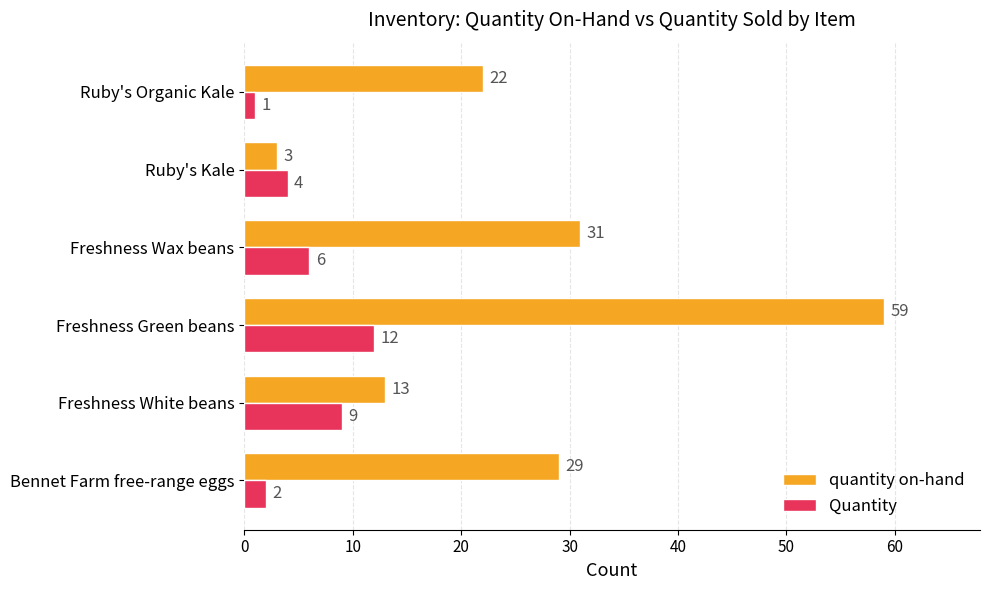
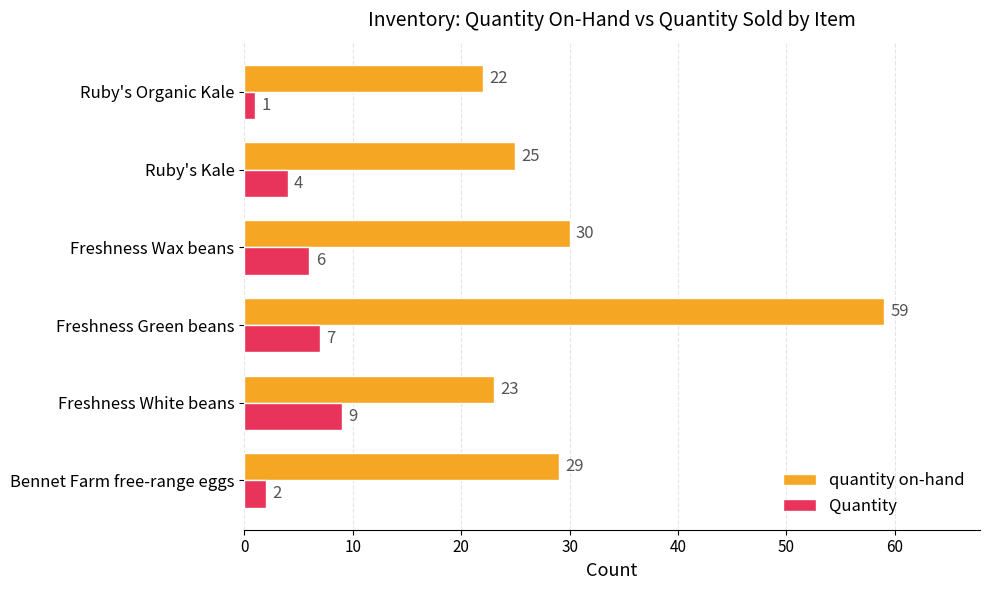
quantity on-hand, Ruby's Kale: 3 -> 25
quantity on-hand, Freshness Wax beans: 31 -> 30
Quantity, Freshness Green beans: 12 -> 7
quantity on-hand, Freshness White beans: 13 -> 23
